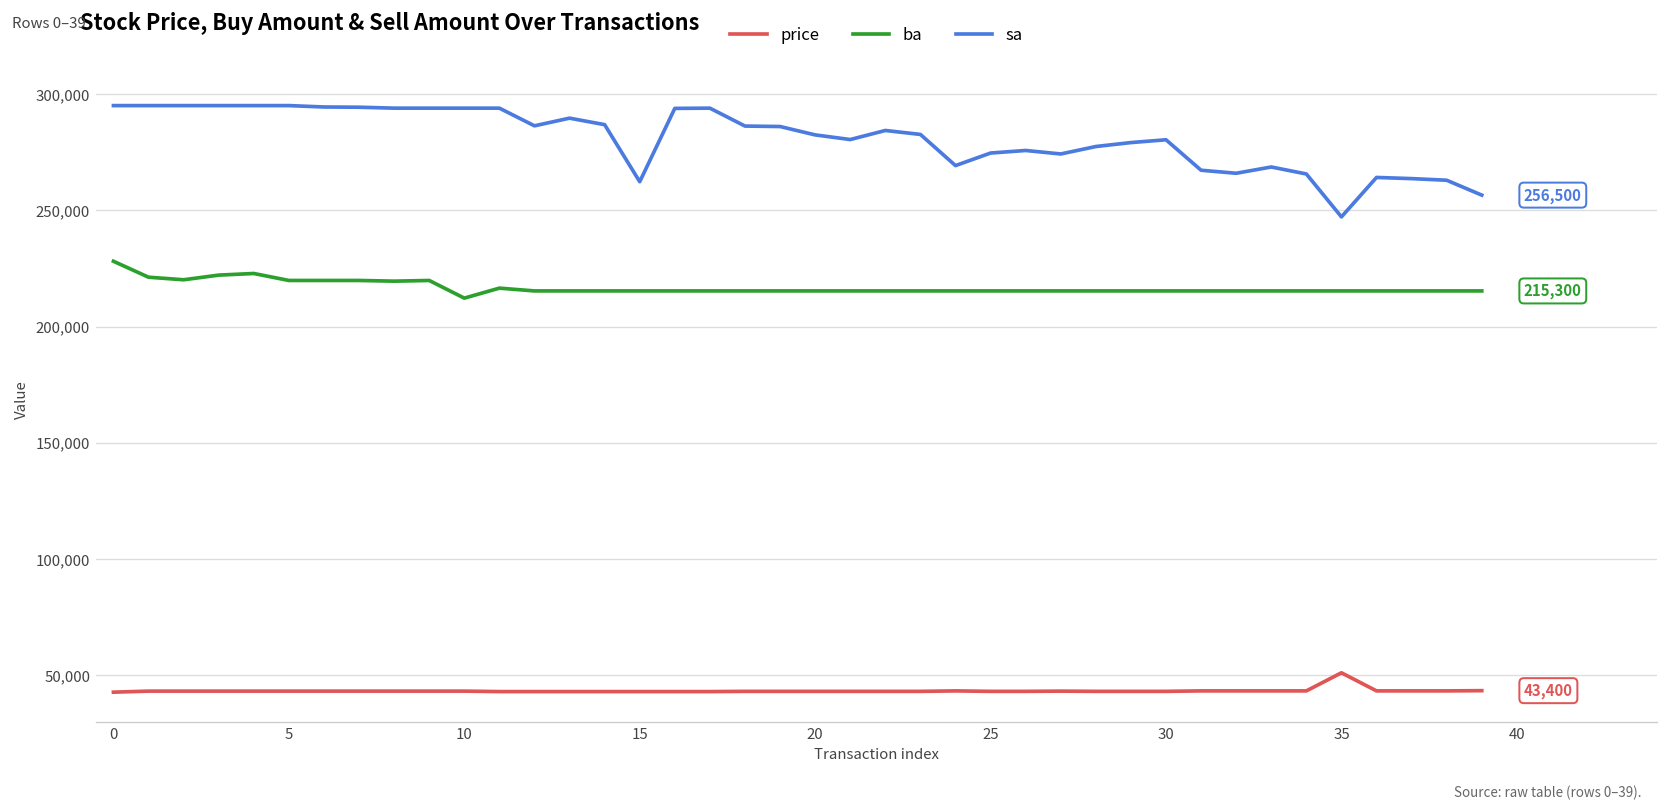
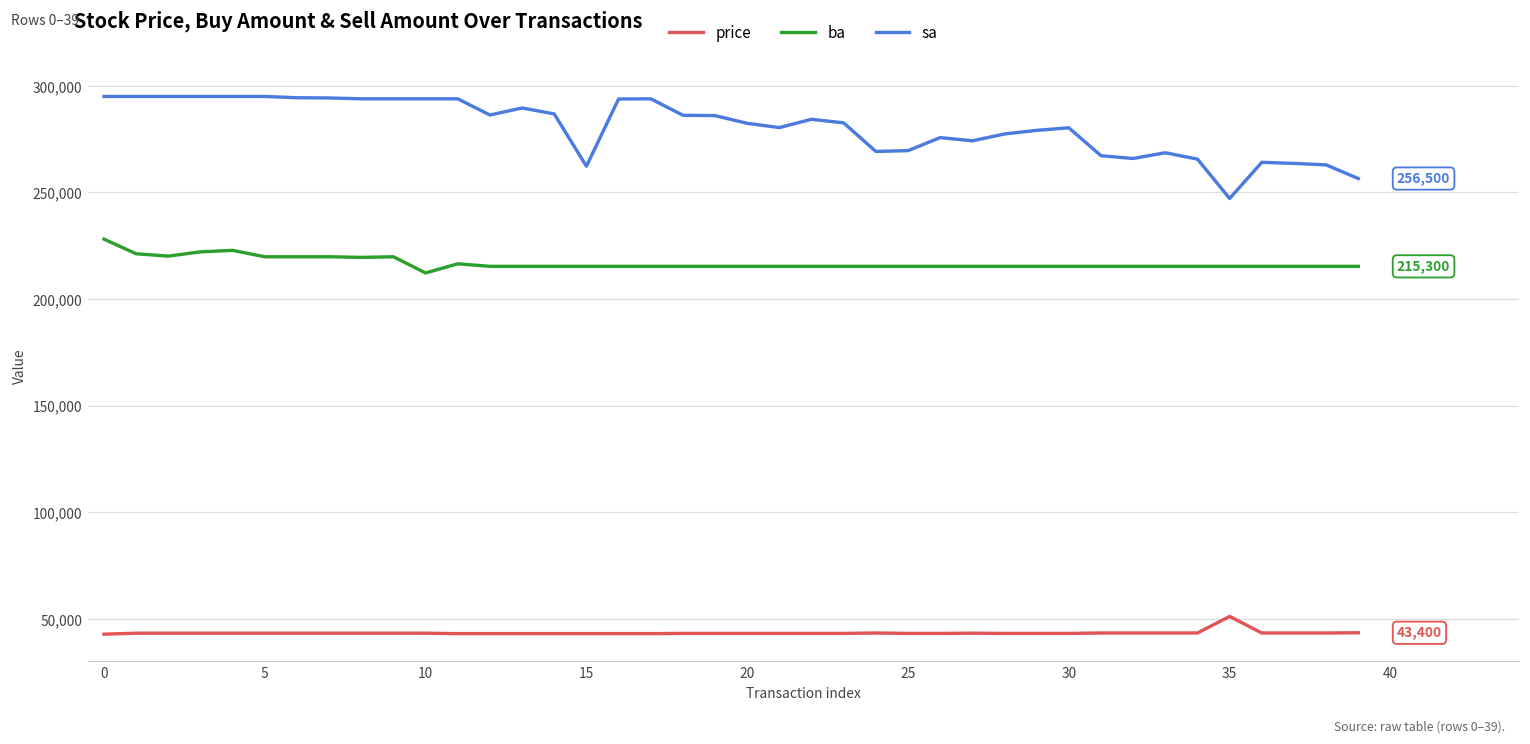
sa, 25: 275,000 -> 270,000
